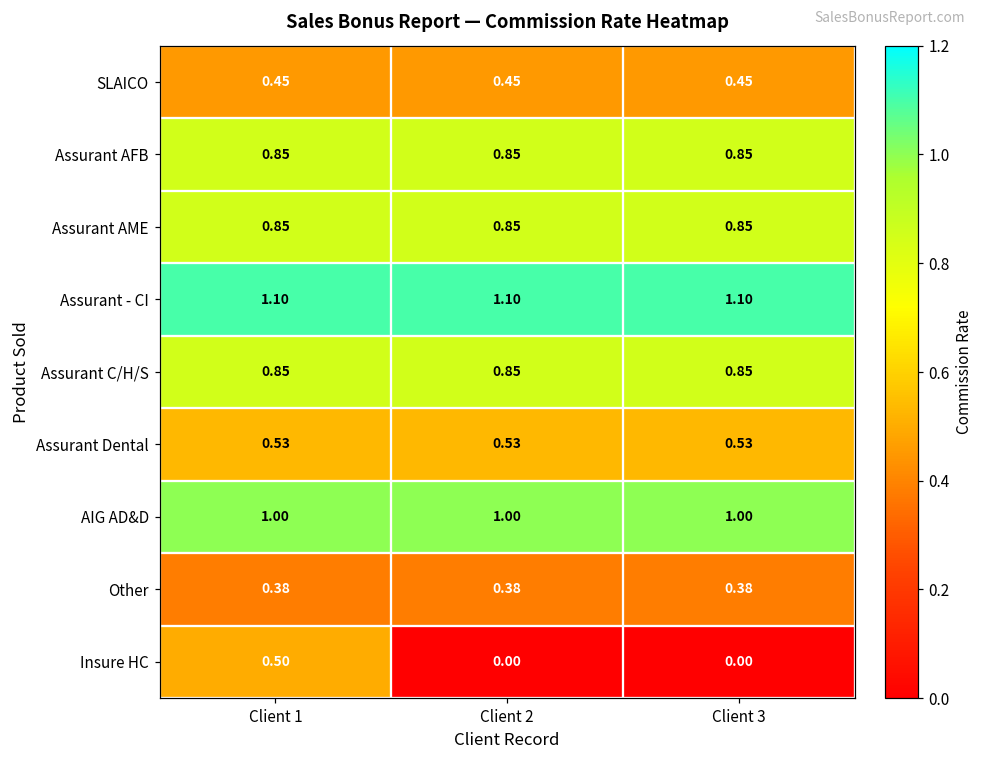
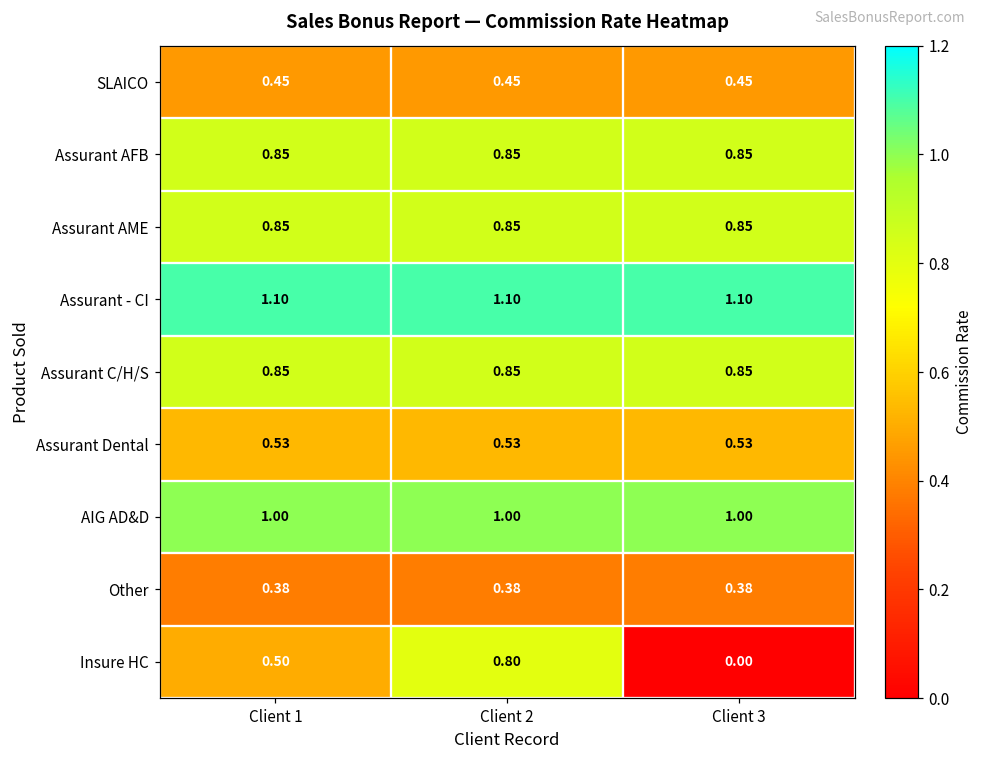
Insure HC, Client 2: 0.00 -> 0.80
